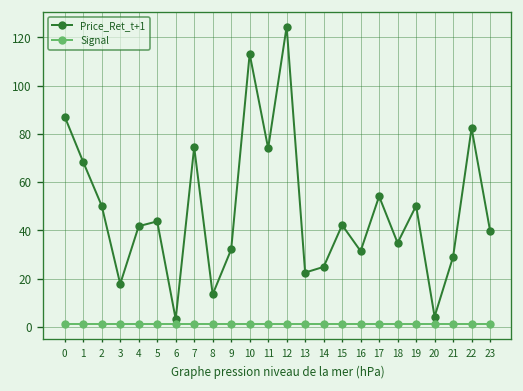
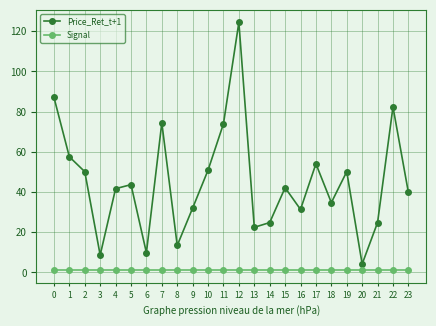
Price_Ret_t+1, 1: 68 -> 58
Price_Ret_t+1, 3: 18 -> 9
Price_Ret_t+1, 6: 3 -> 10
Price_Ret_t+1, 10: 113 -> 51
Price_Ret_t+1, 21: 29 -> 25
